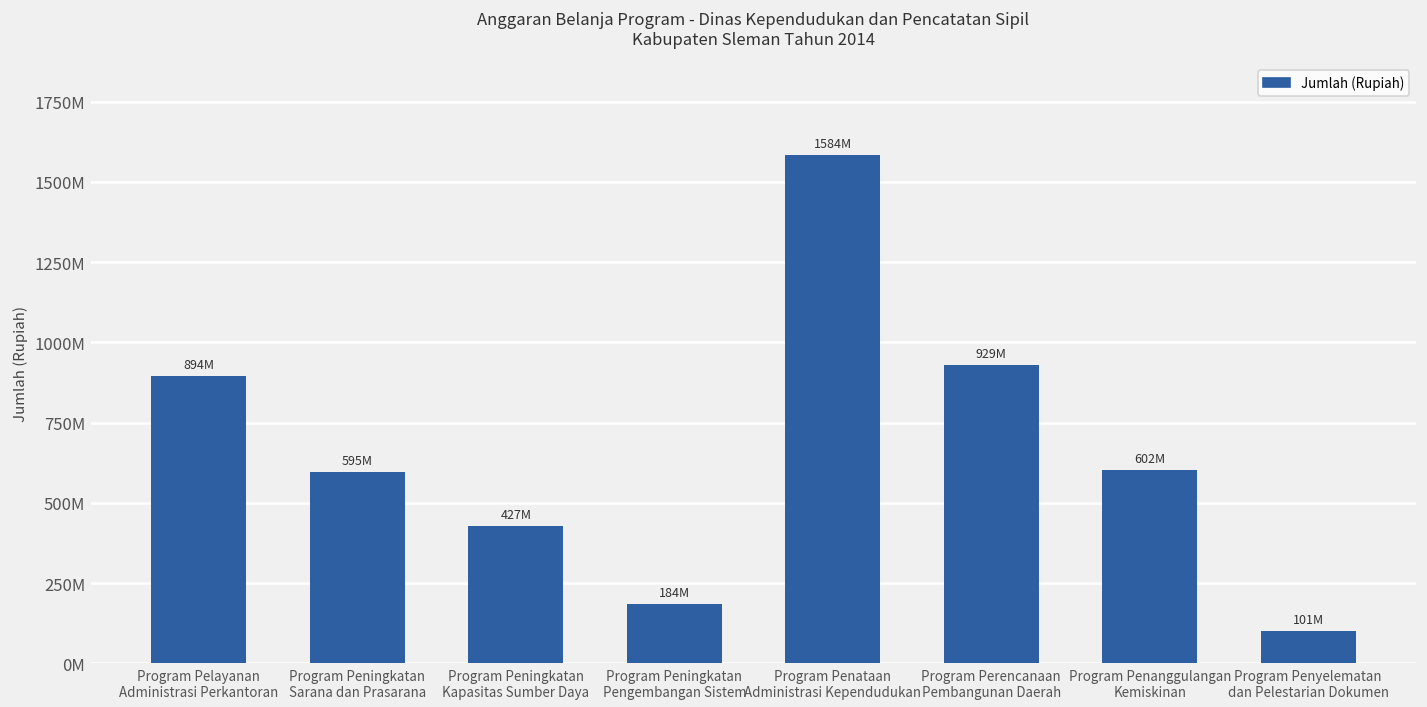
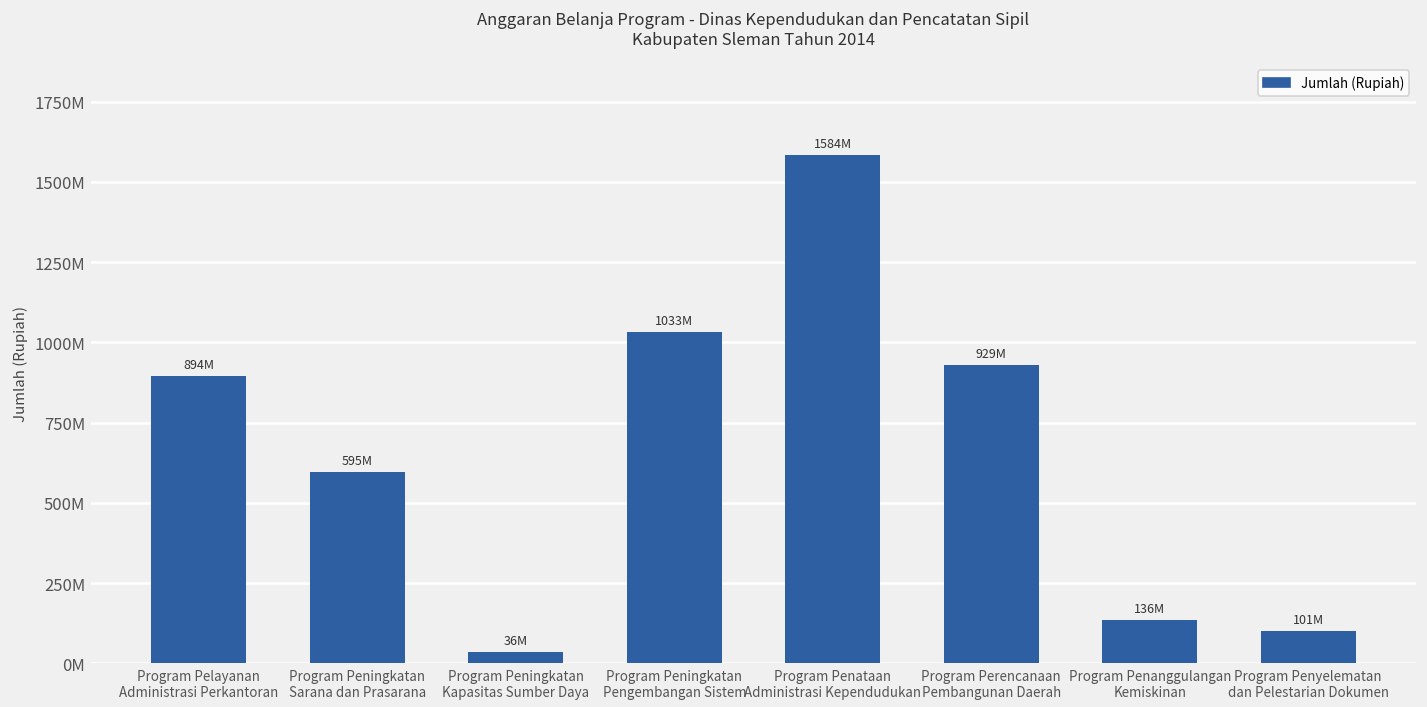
Program Peningkatan Kapasitas Sumber Daya: 427M -> 36M
Program Peningkatan Pengembangan Sistem: 184M -> 1033M
Program Penanggulangan Kemiskinan: 602M -> 136M
